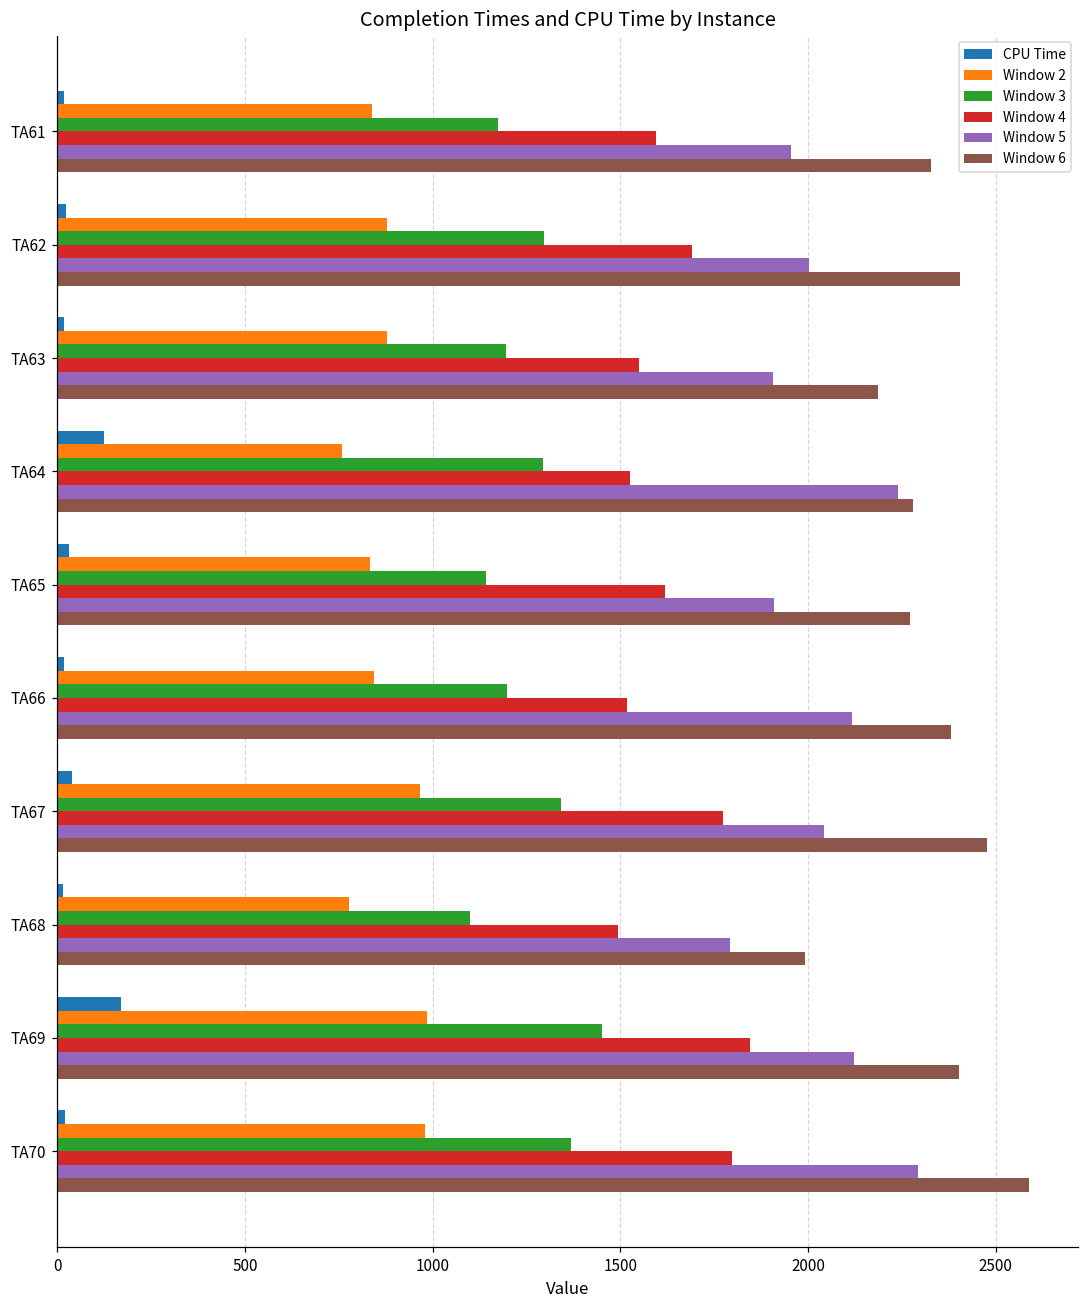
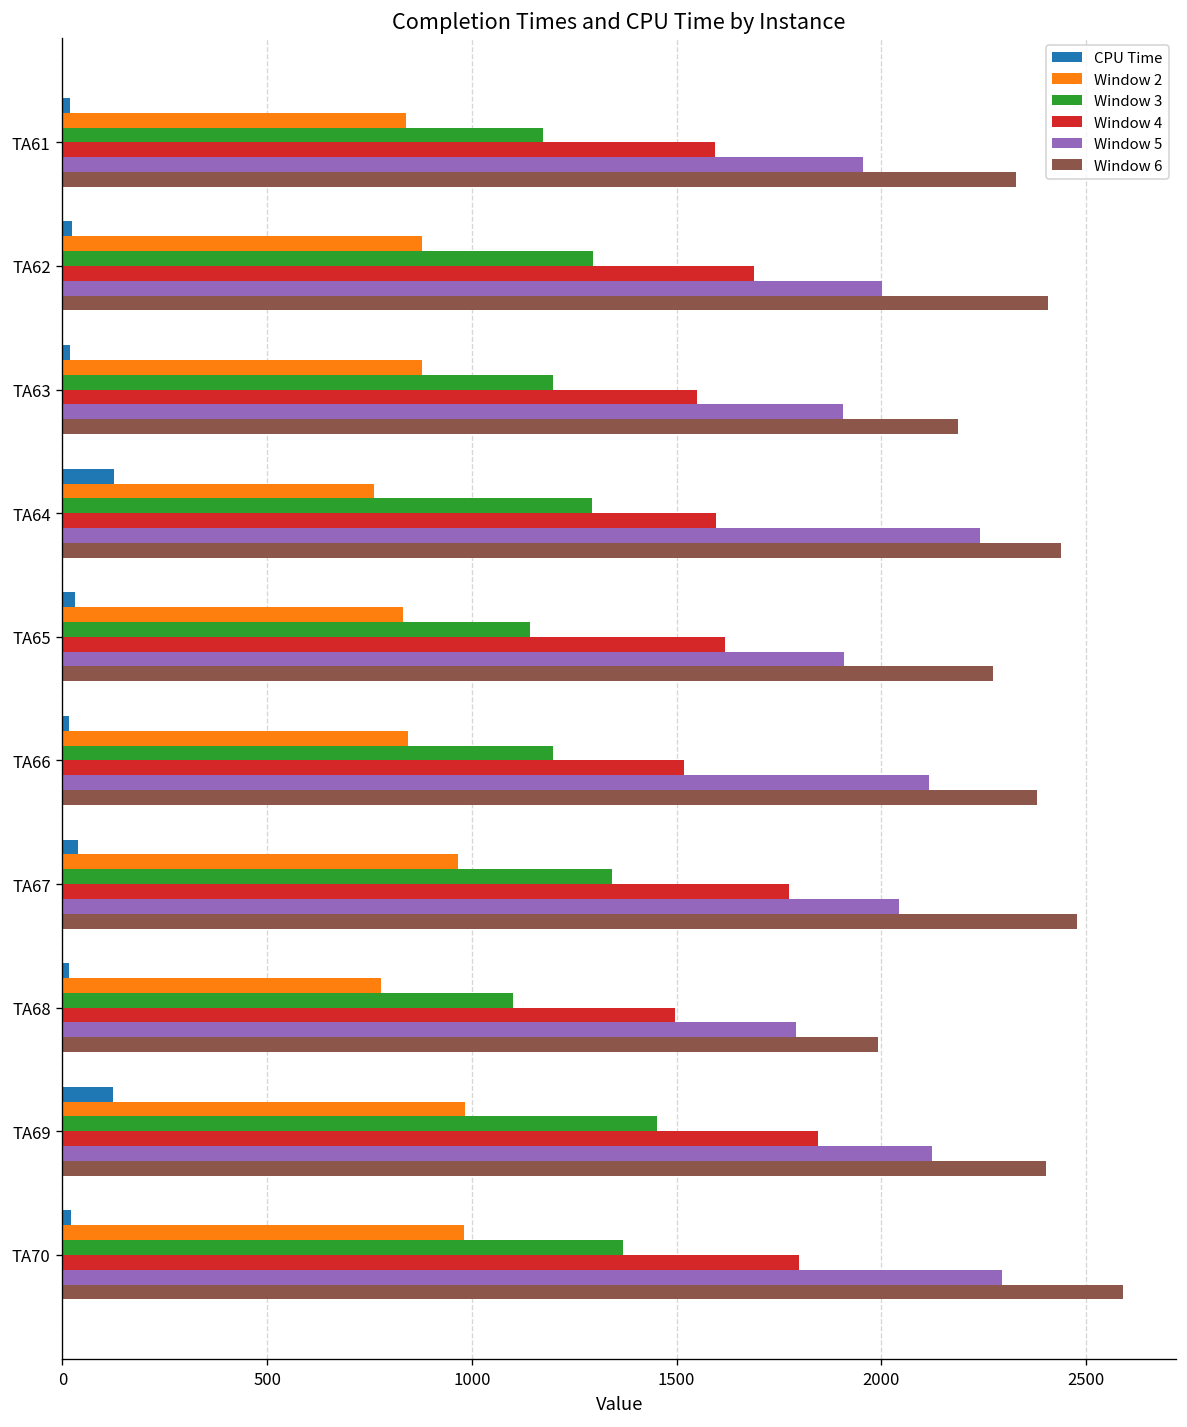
Window 4, TA64: 1530 -> 1600
Window 6, TA64: 2280 -> 2440
CPU Time, TA69: 170 -> 120
